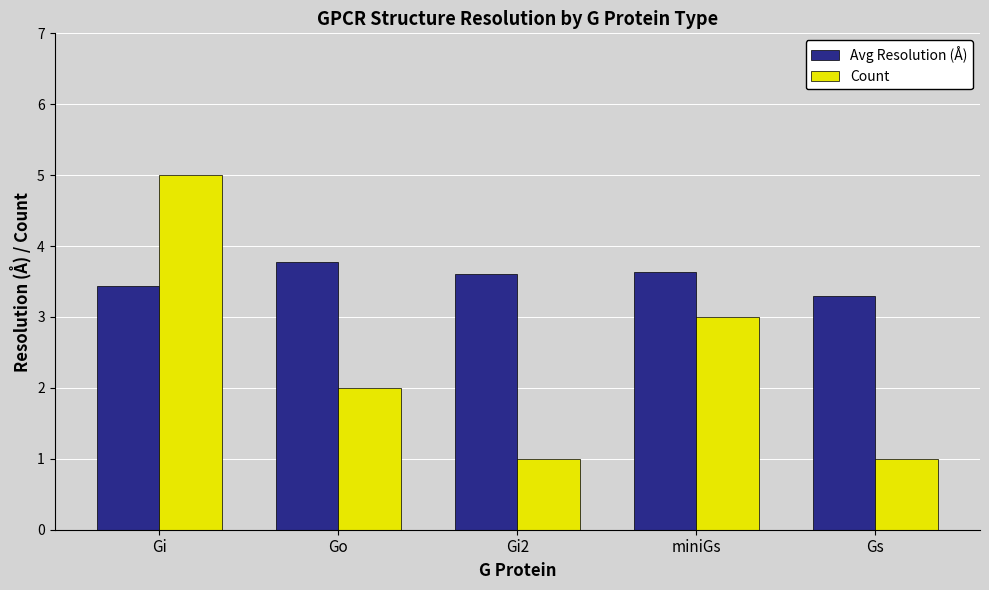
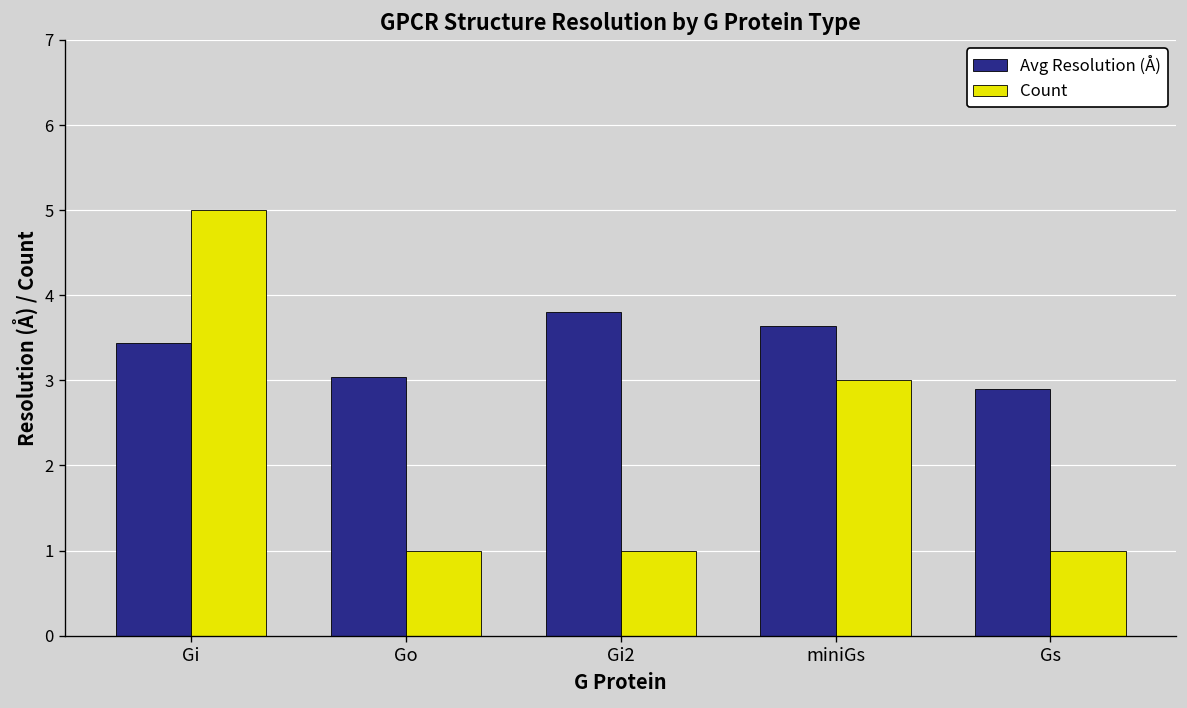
Avg Resolution (Å), Go: 3.8 -> 3.0
Count, Go: 2 -> 1
Avg Resolution (Å), Gi2: 3.6 -> 3.8
Avg Resolution (Å), Gs: 3.3 -> 2.9
